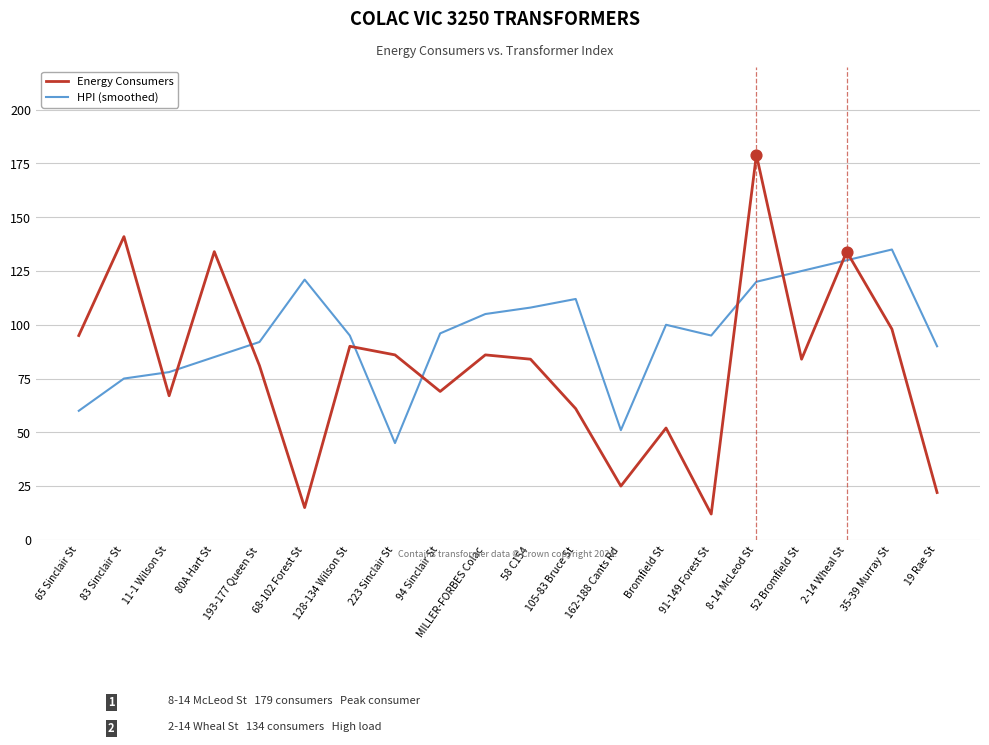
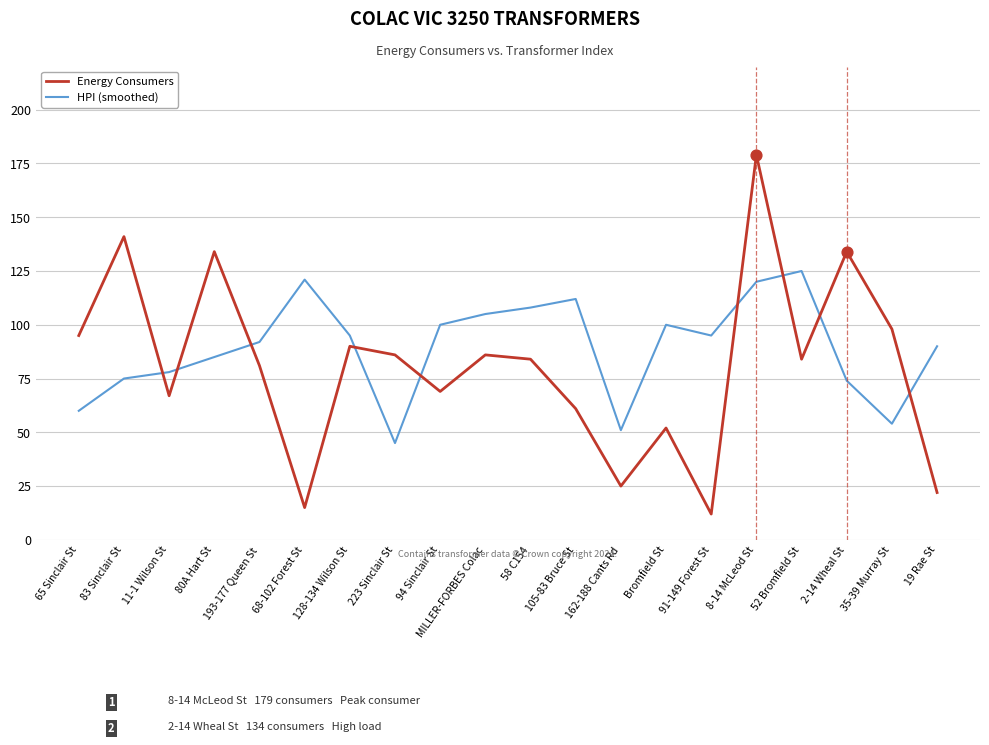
HPI (smoothed), 94 Sinclair St: 96 -> 100
HPI (smoothed), 2-14 Wheal St: 130 -> 74
HPI (smoothed), 35-39 Murray St: 135 -> 54
